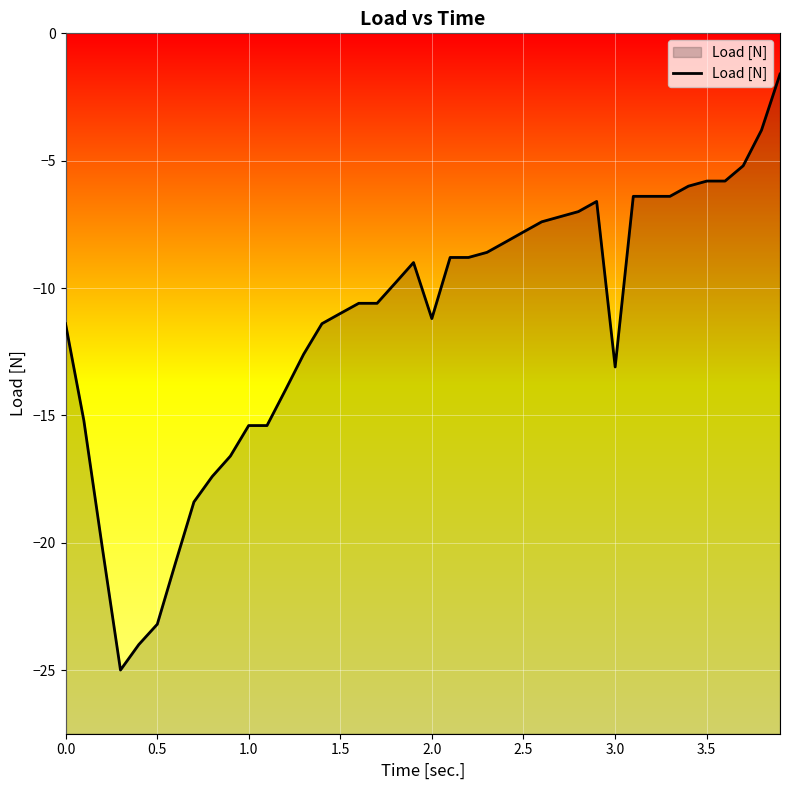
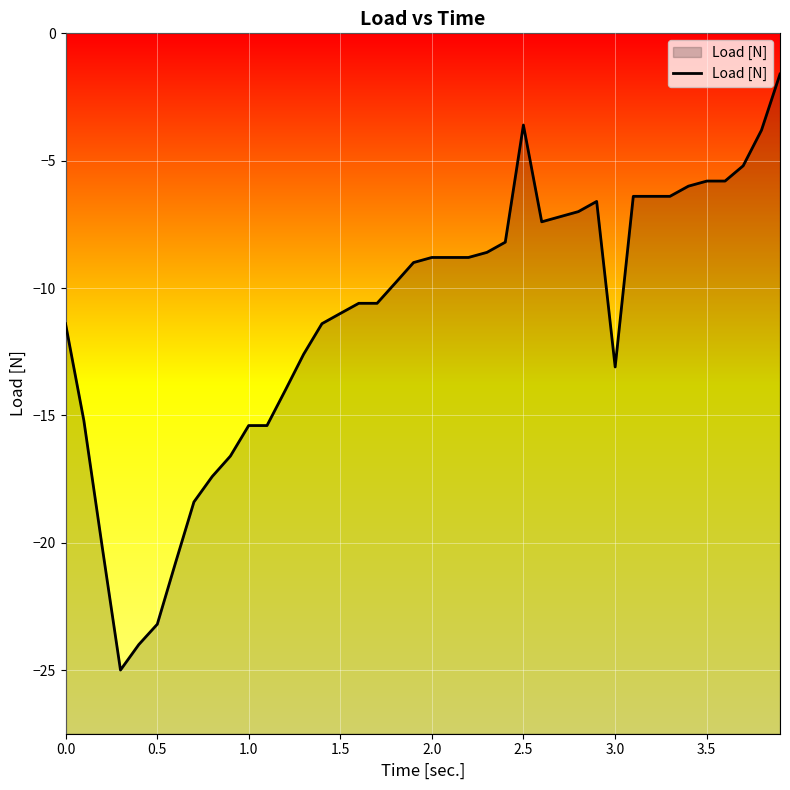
2.0: -11.2 -> -8.8
2.5: -7.8 -> -3.6
